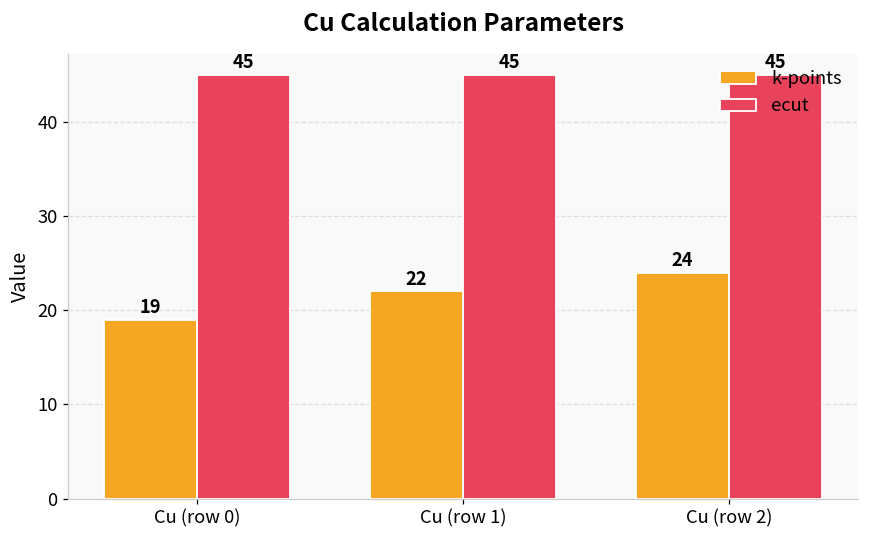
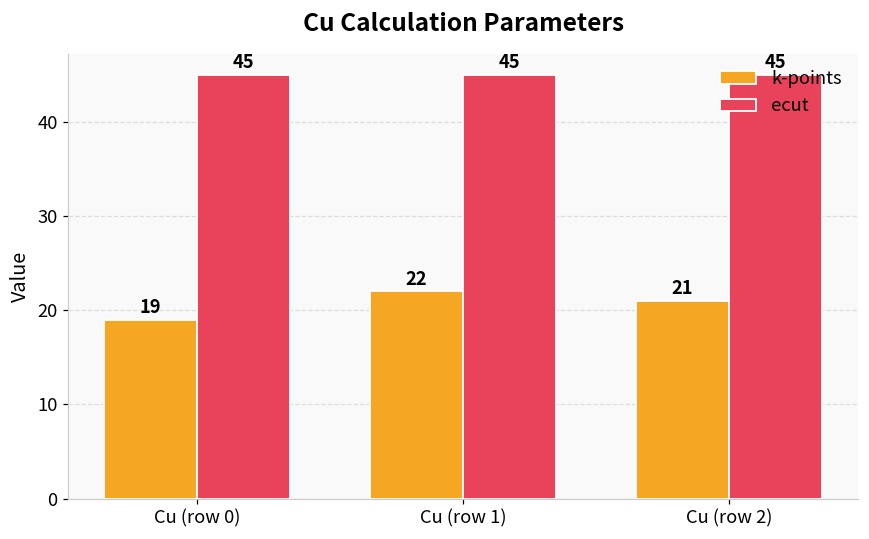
k-points, Cu (row 2): 24 -> 21
